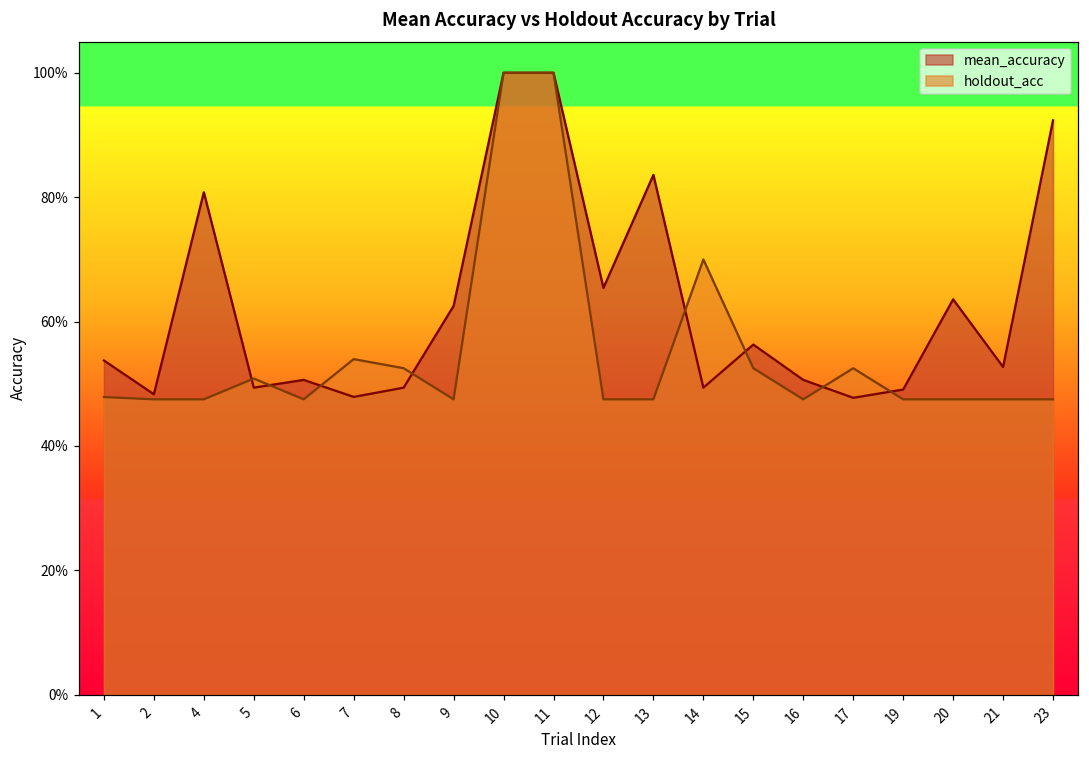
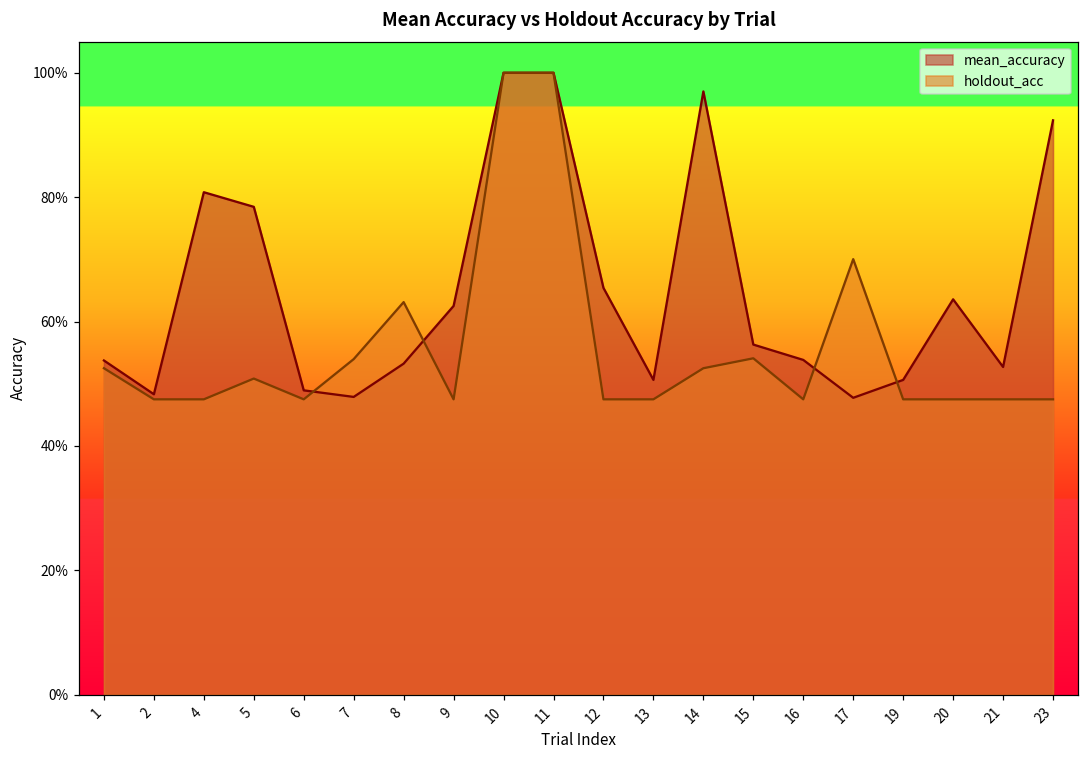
holdout_acc, 1: 48% -> 52%
mean_accuracy, 5: 49% -> 78%
mean_accuracy, 6: 51% -> 49%
mean_accuracy, 8: 49% -> 53%
holdout_acc, 8: 52% -> 63%
mean_accuracy, 13: 84% -> 51%
mean_accuracy, 14: 49% -> 97%
holdout_acc, 14: 70% -> 52%
holdout_acc, 15: 52% -> 54%
mean_accuracy, 16: 51% -> 54%
holdout_acc, 17: 52% -> 70%
mean_accuracy, 19: 49% -> 51%
